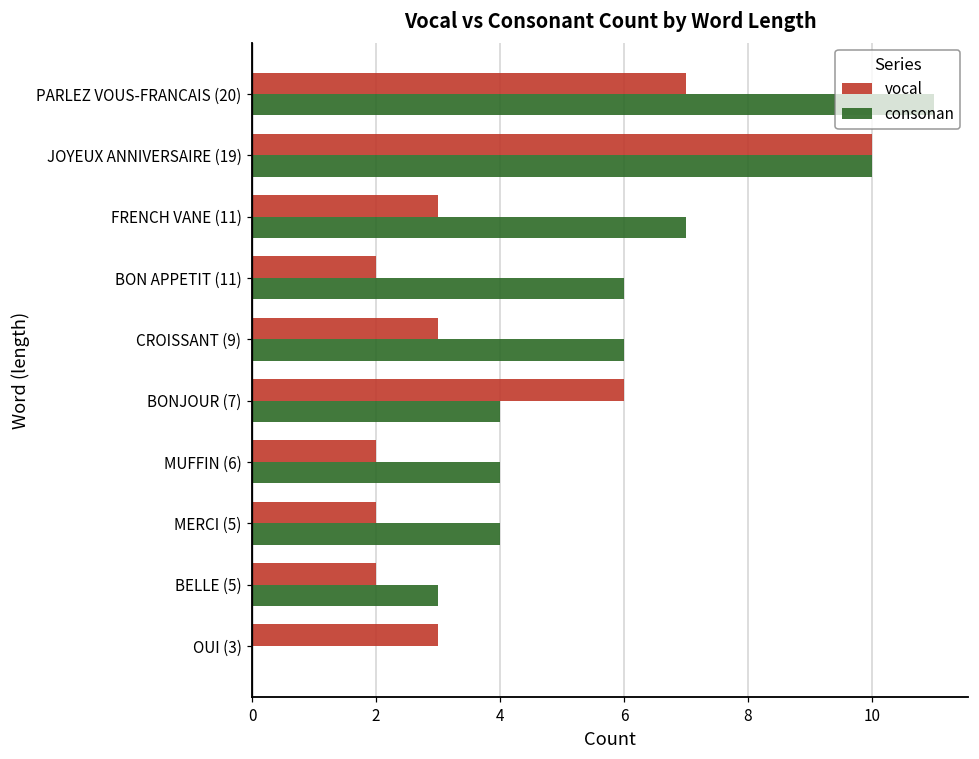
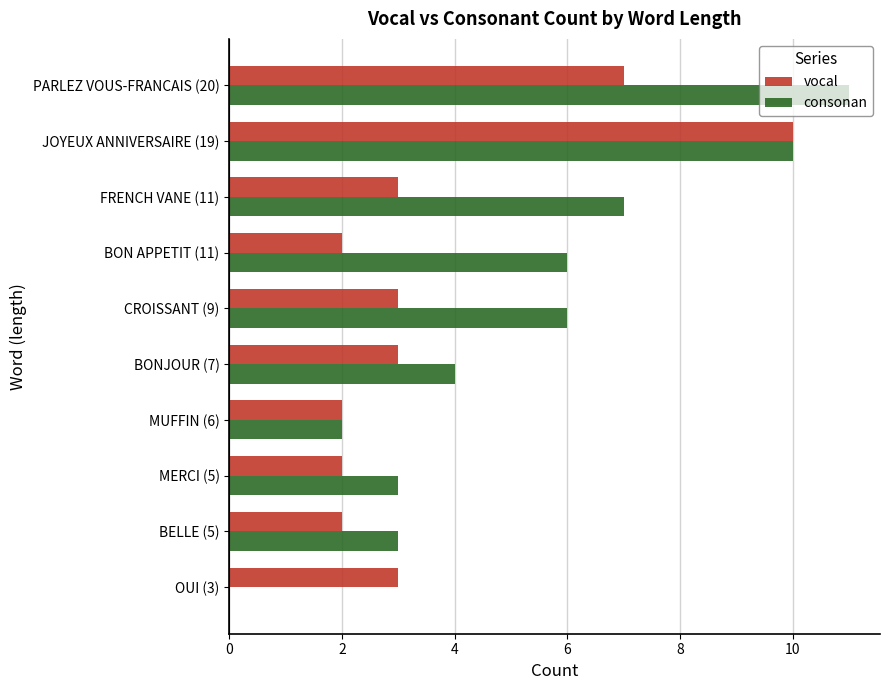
vocal, BONJOUR (7): 6 -> 3
consonan, MUFFIN (6): 4 -> 2
consonan, MERCI (5): 4 -> 3
